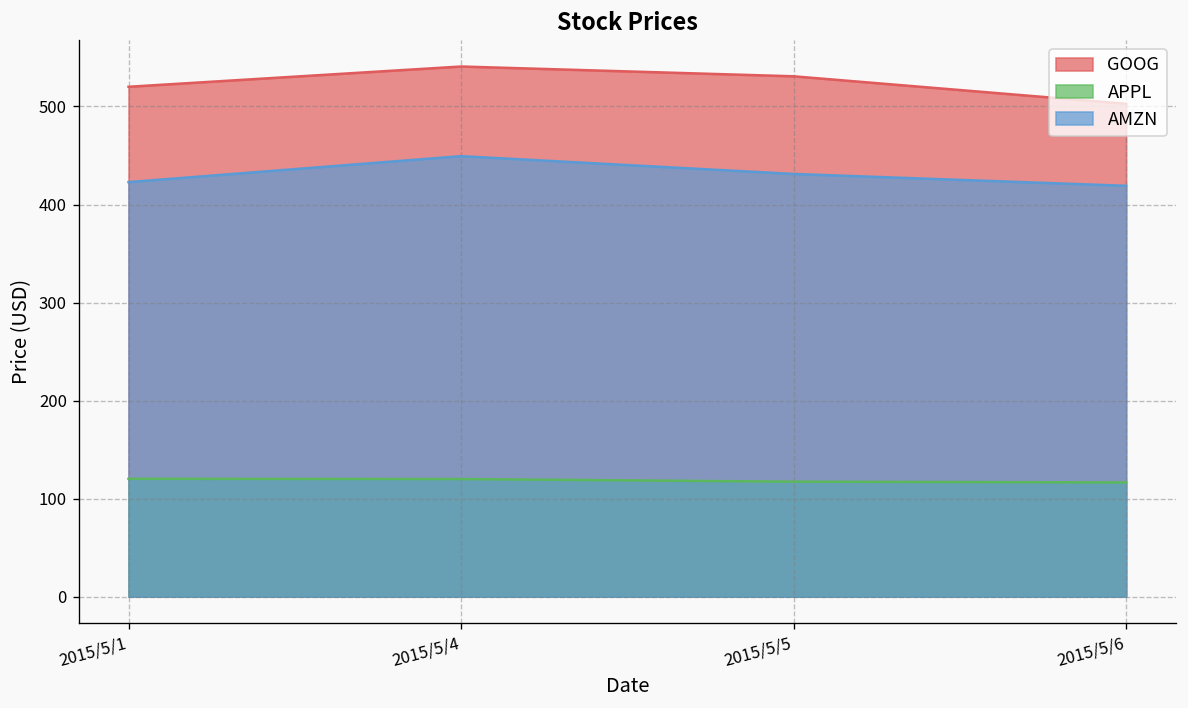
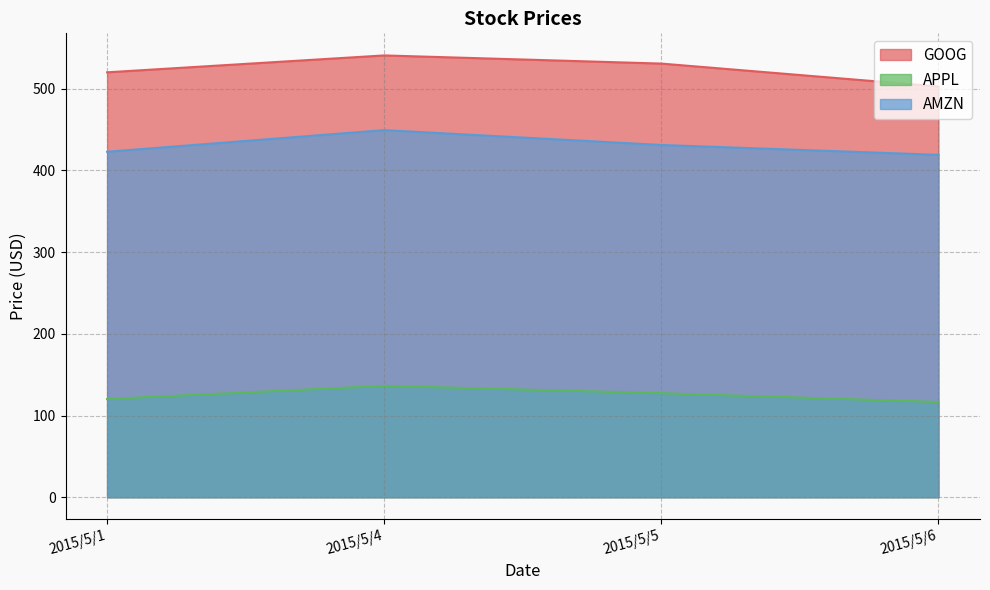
APPL, 2015/5/4: 120 -> 140
APPL, 2015/5/5: 120 -> 130
